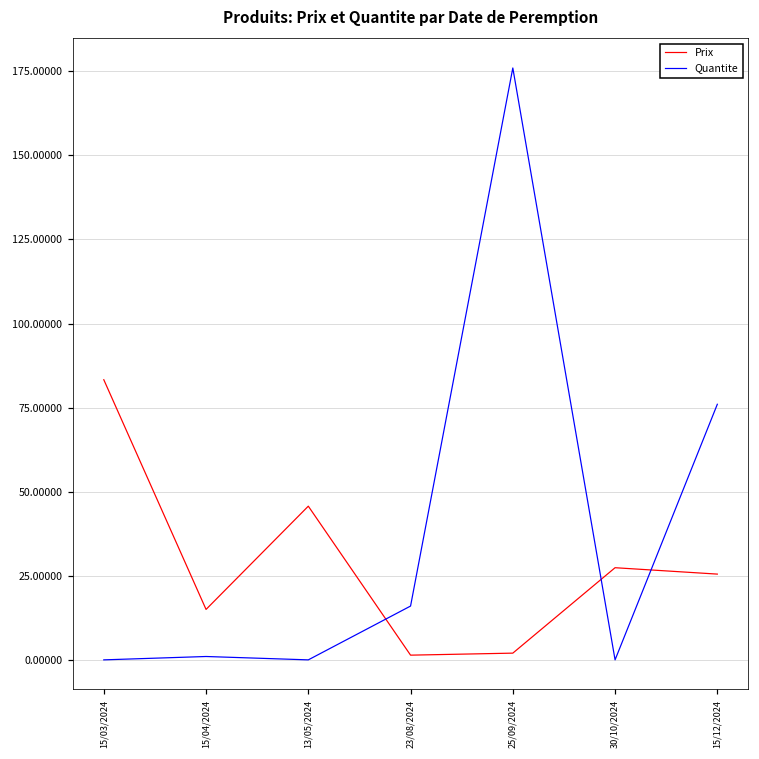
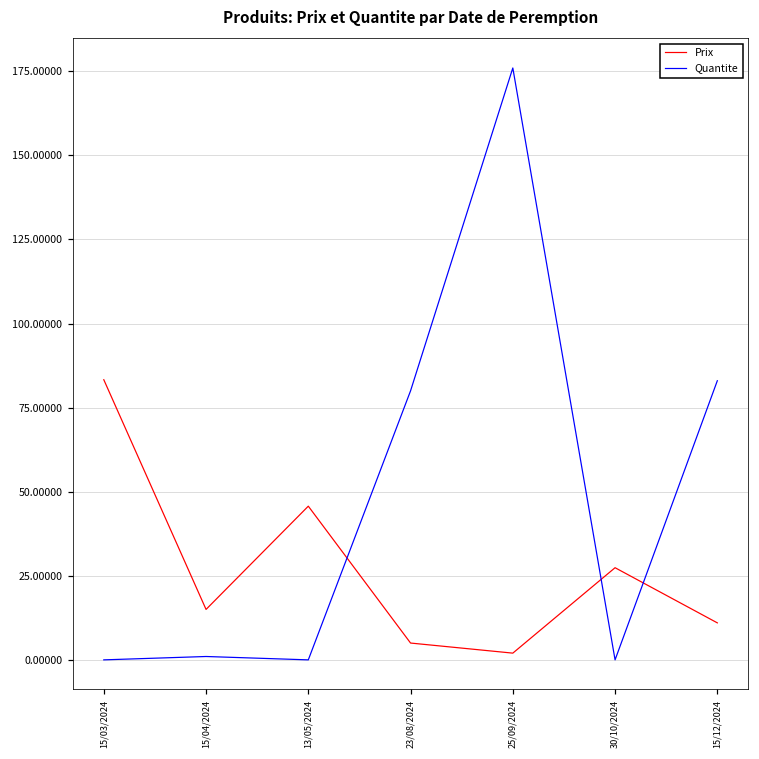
Prix, 23/08/2024: 1 -> 5
Quantite, 23/08/2024: 16 -> 80
Prix, 15/12/2024: 26 -> 11
Quantite, 15/12/2024: 76 -> 83
